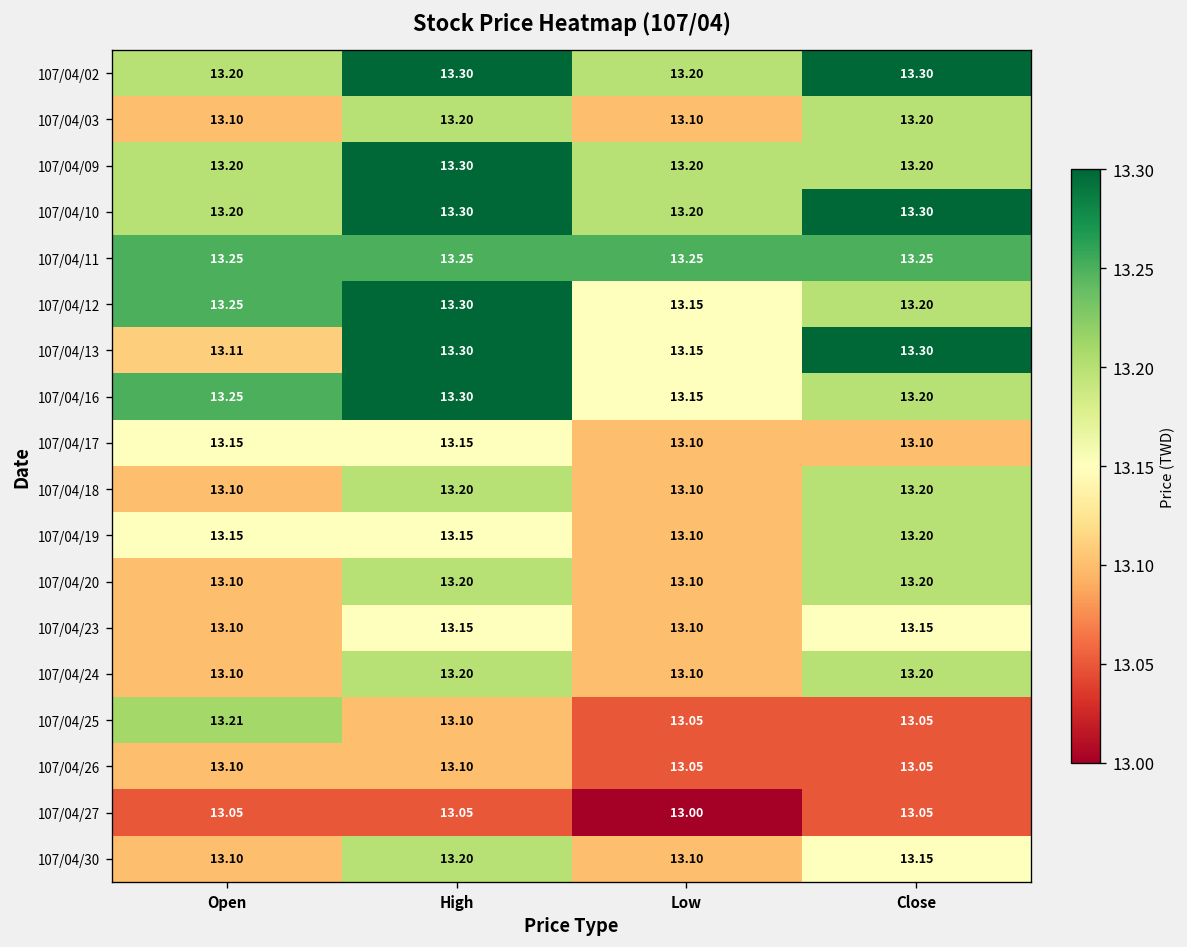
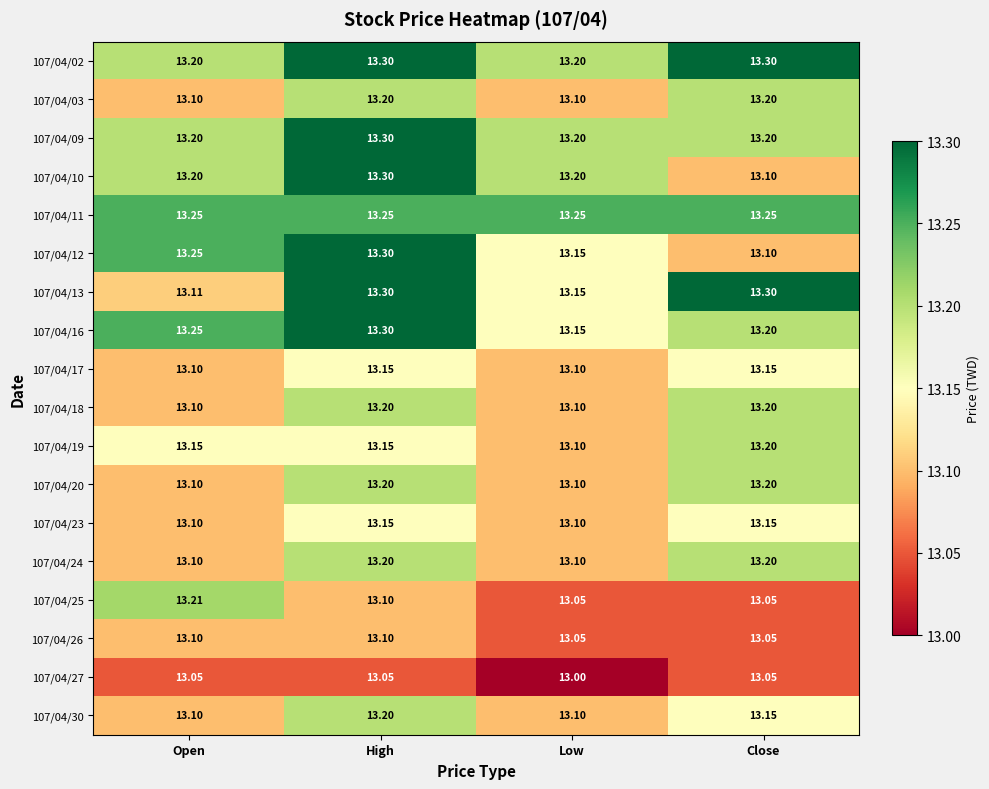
107/04/10, Close: 13.30 -> 13.10
107/04/12, Close: 13.20 -> 13.10
107/04/17, Open: 13.15 -> 13.10
107/04/17, Close: 13.10 -> 13.15
